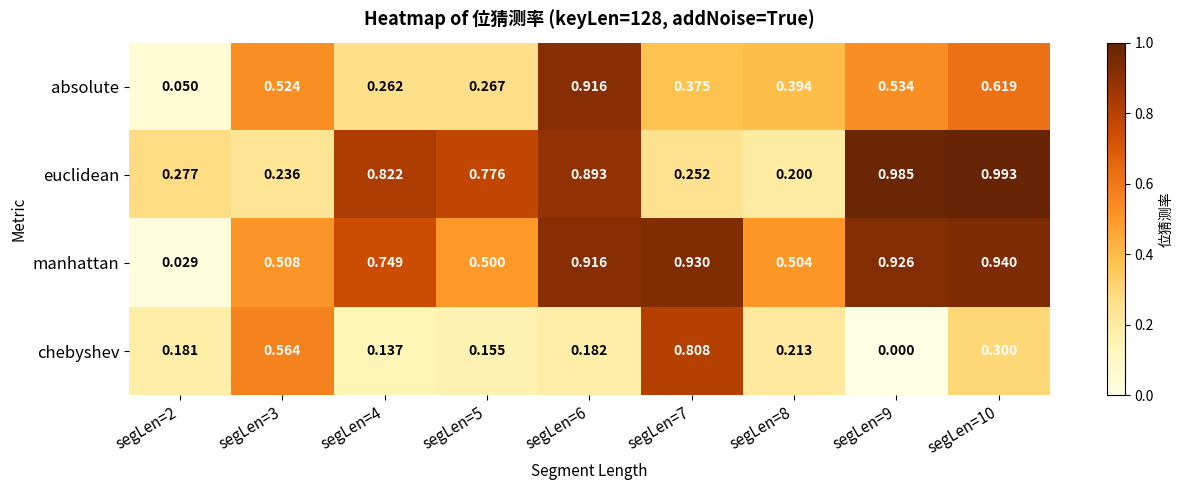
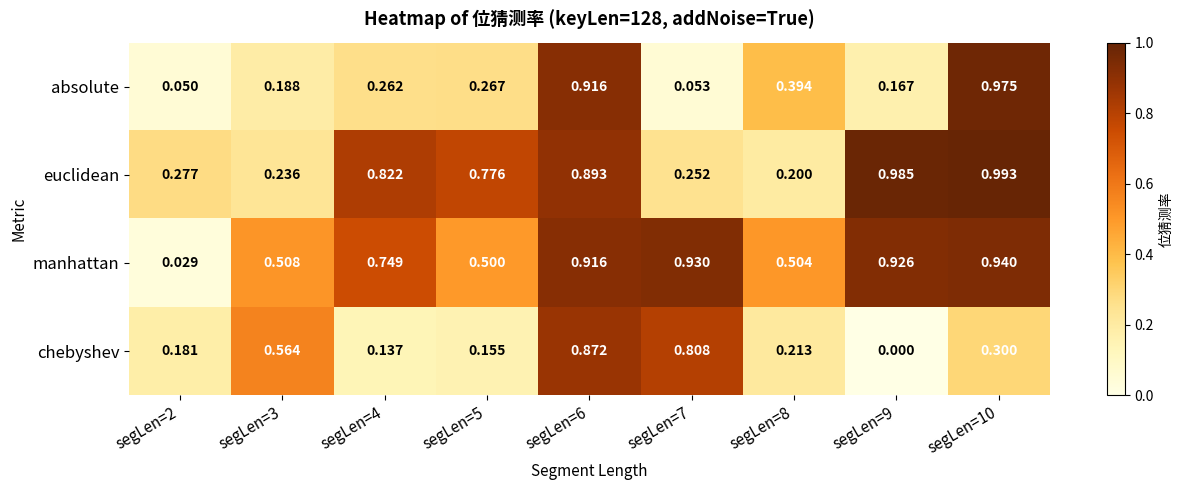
absolute, segLen=3: 0.524 -> 0.188
absolute, segLen=7: 0.375 -> 0.053
absolute, segLen=9: 0.534 -> 0.167
absolute, segLen=10: 0.619 -> 0.975
chebyshev, segLen=6: 0.182 -> 0.872
